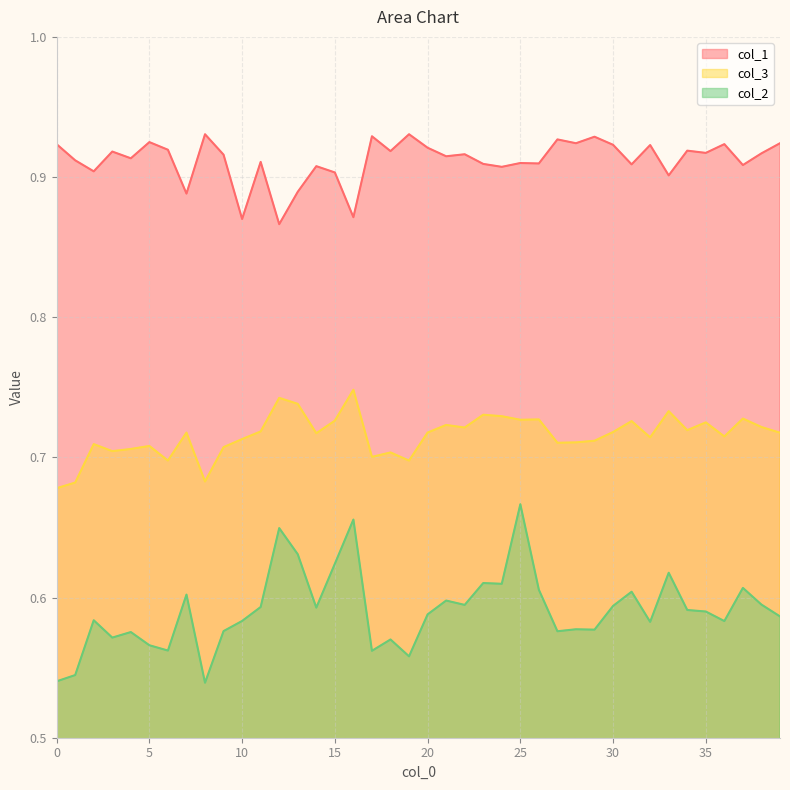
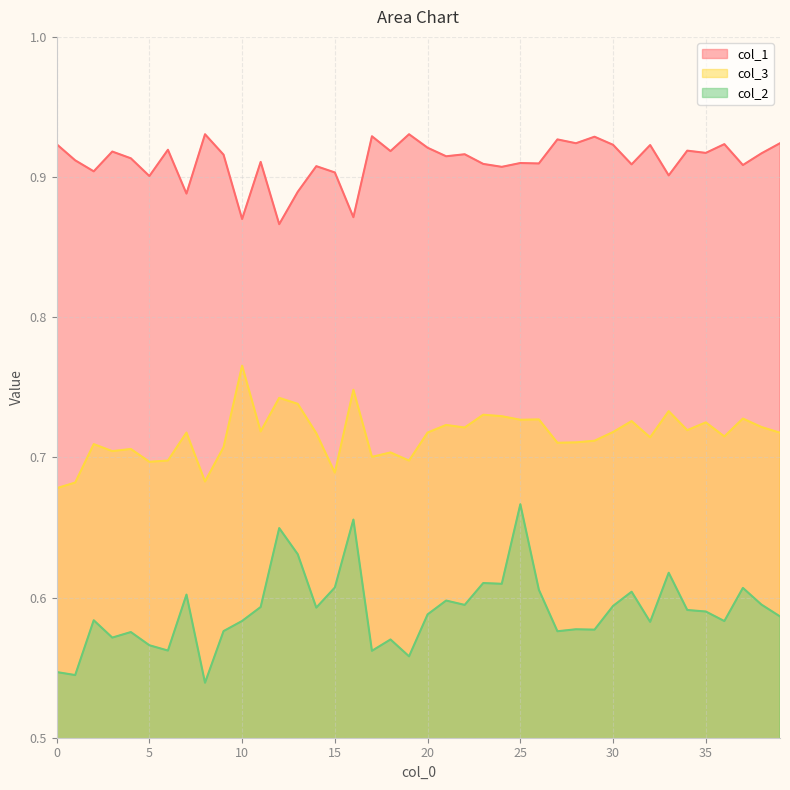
col_2, 0: 0.540 -> 0.547
col_1, 5: 0.925 -> 0.901
col_3, 5: 0.708 -> 0.697
col_3, 10: 0.713 -> 0.765
col_3, 15: 0.726 -> 0.689
col_2, 15: 0.624 -> 0.607
